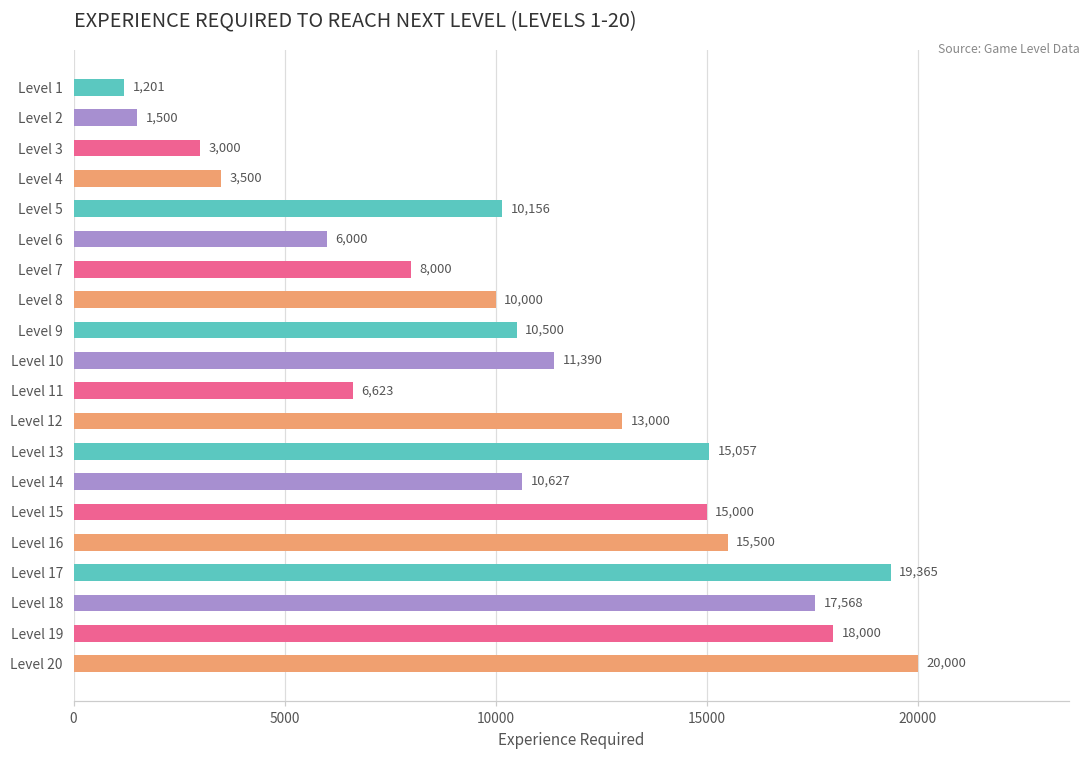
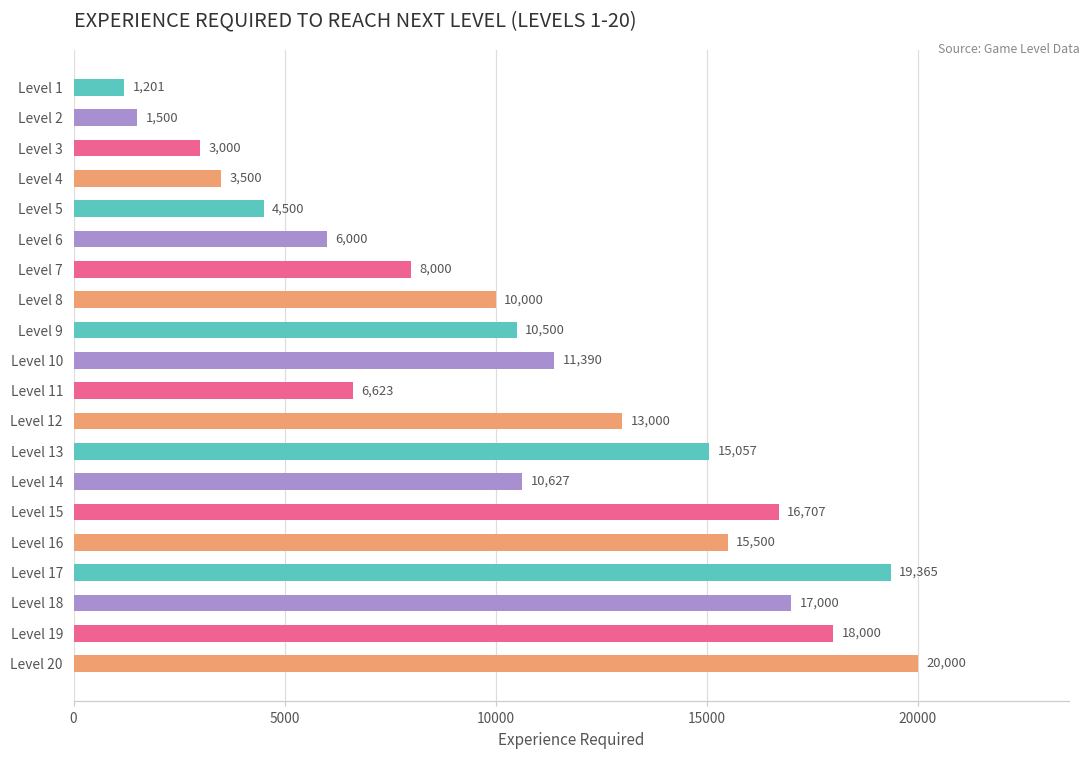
Level 5: 10,156 -> 4,500
Level 15: 15,000 -> 16,707
Level 18: 17,568 -> 17,000
